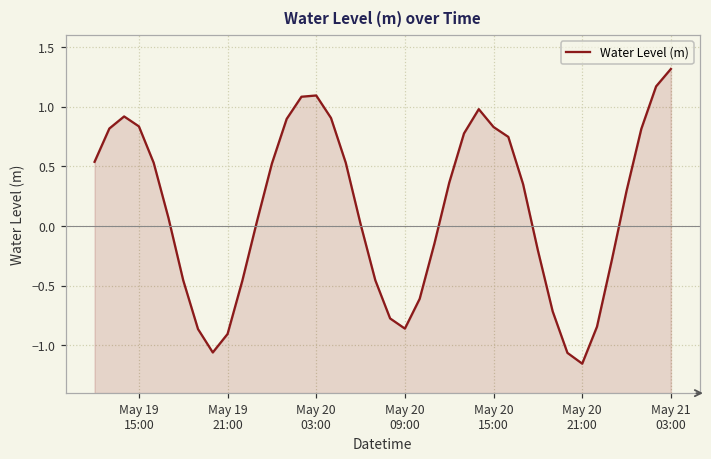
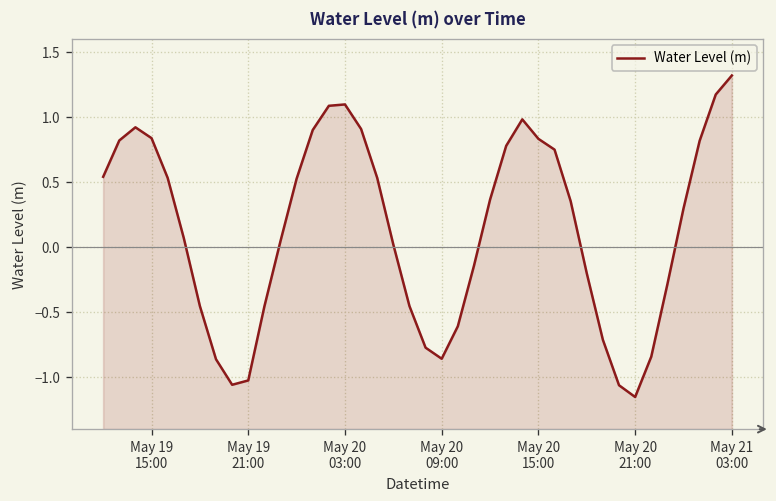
May 19 21:00: -0.90 -> -1.03
